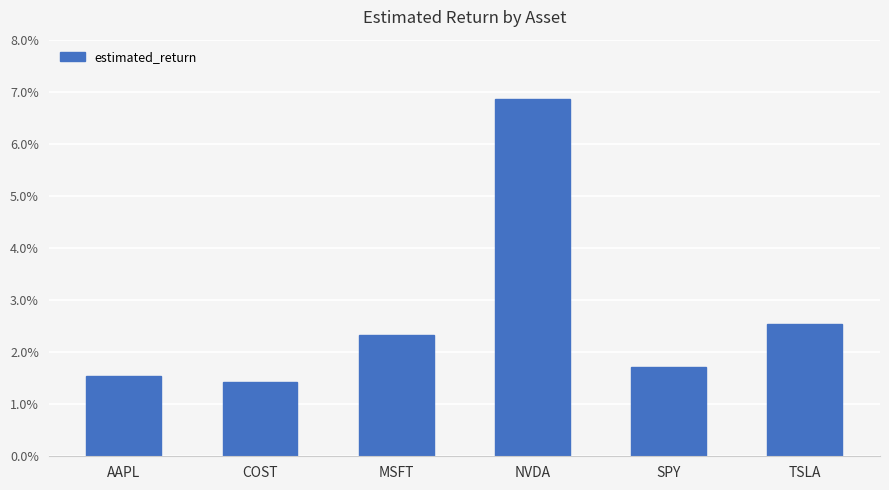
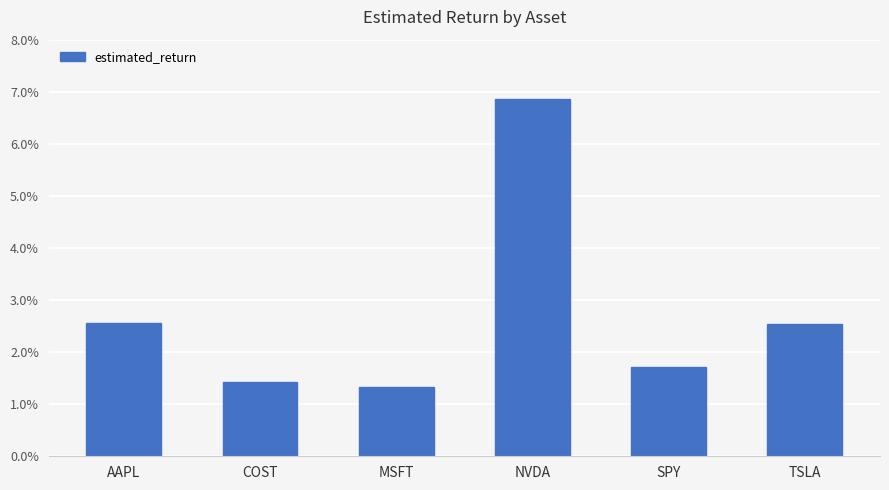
AAPL: 1.5% -> 2.6%
MSFT: 2.3% -> 1.3%
